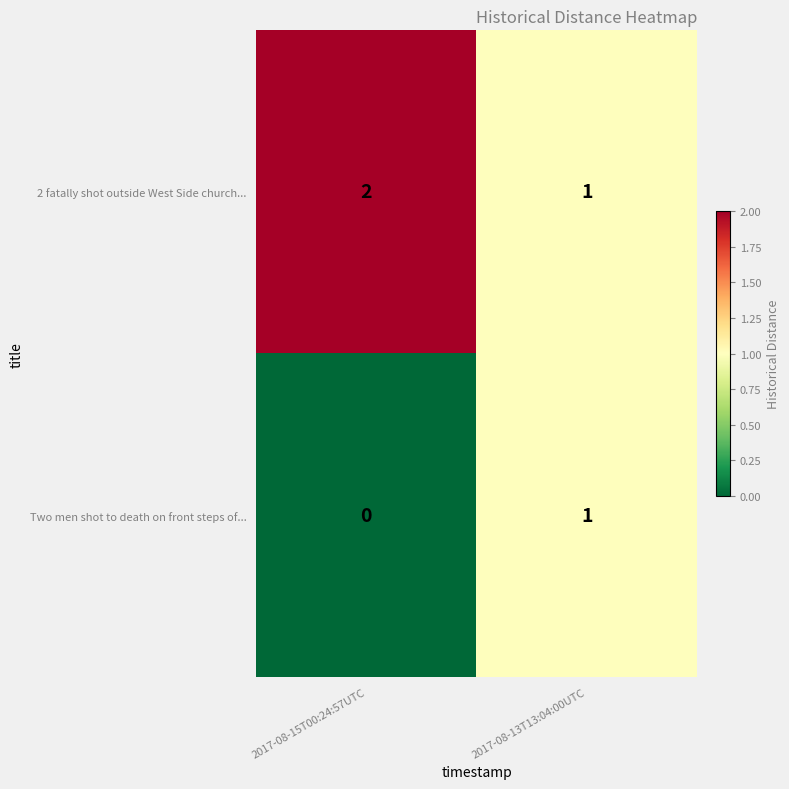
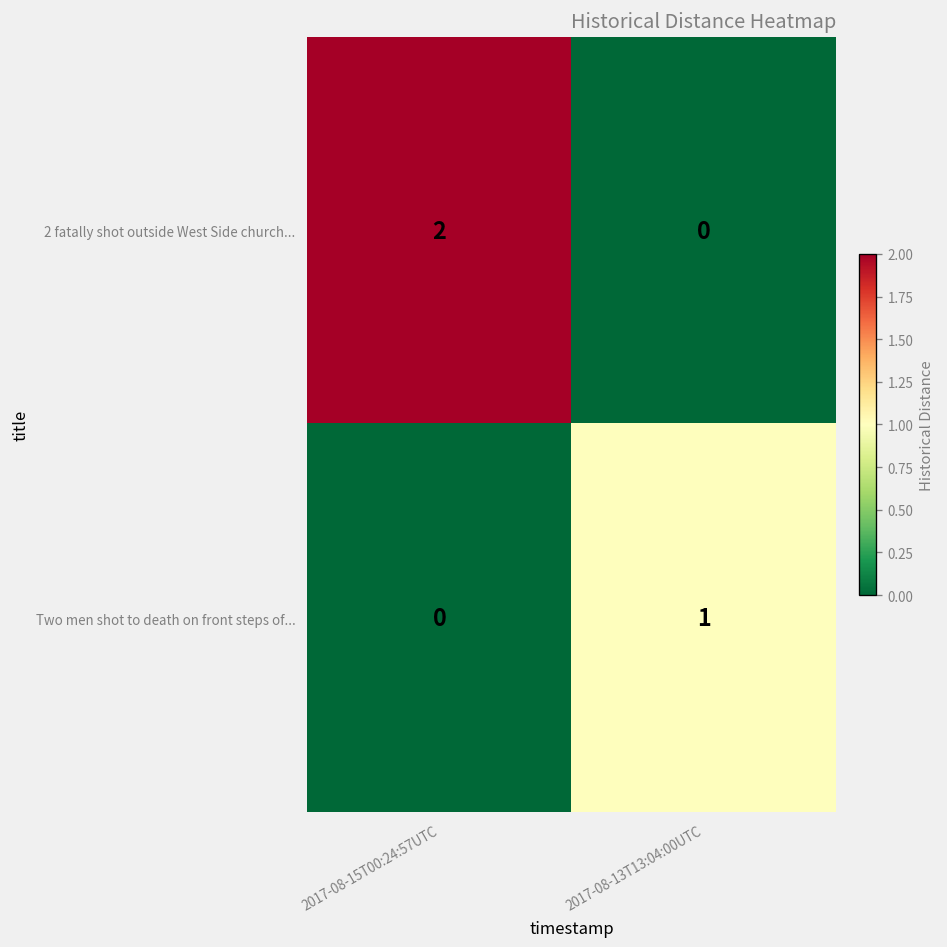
2 fatally shot outside West Side church..., 2017-08-13T13:04:00UTC: 1 -> 0
